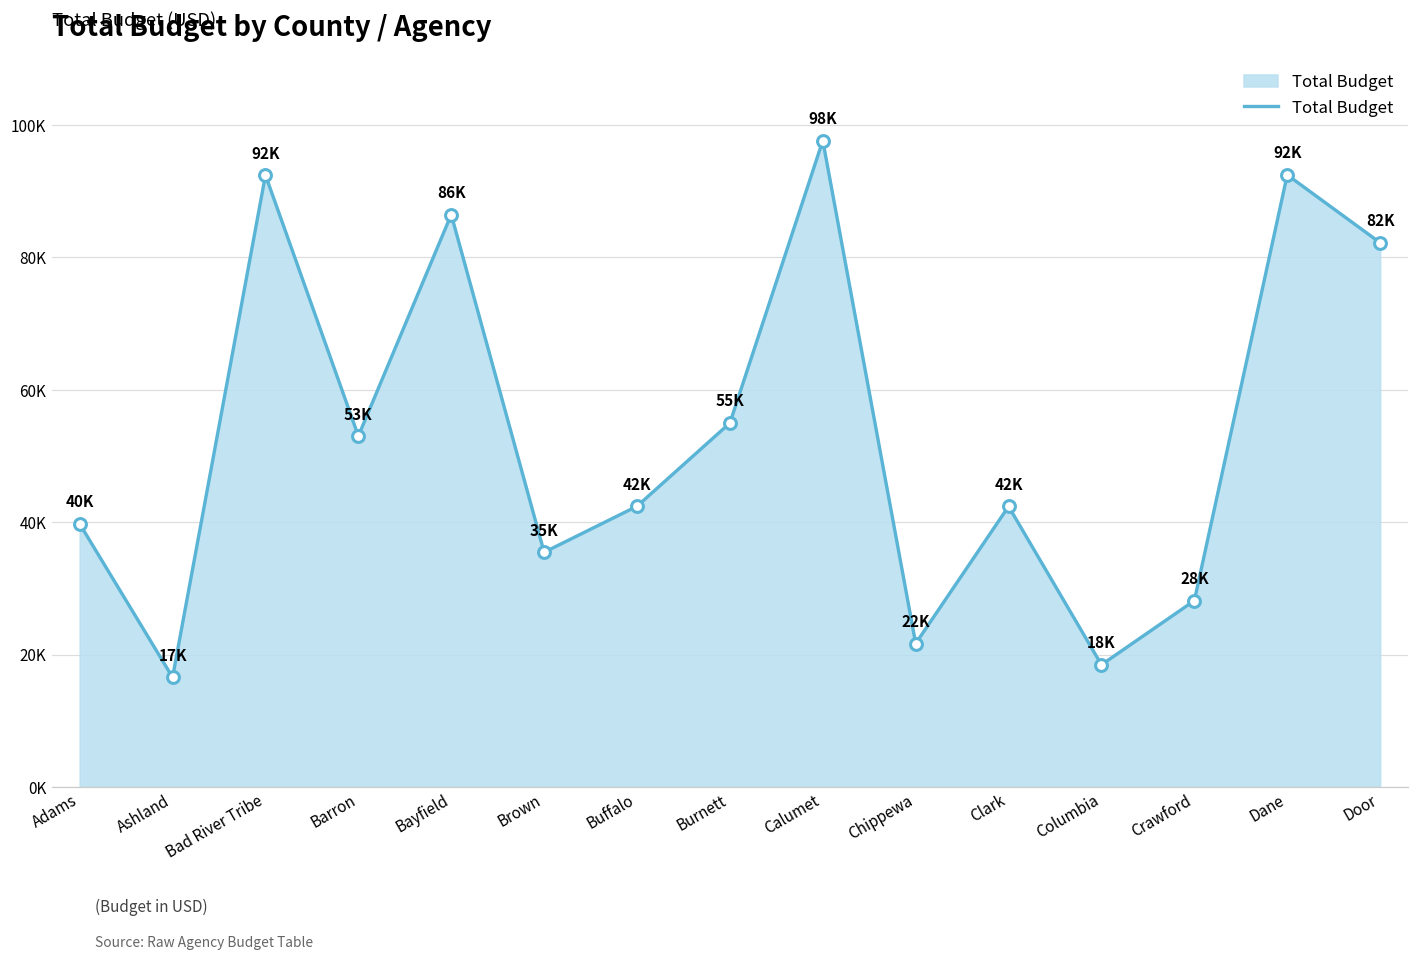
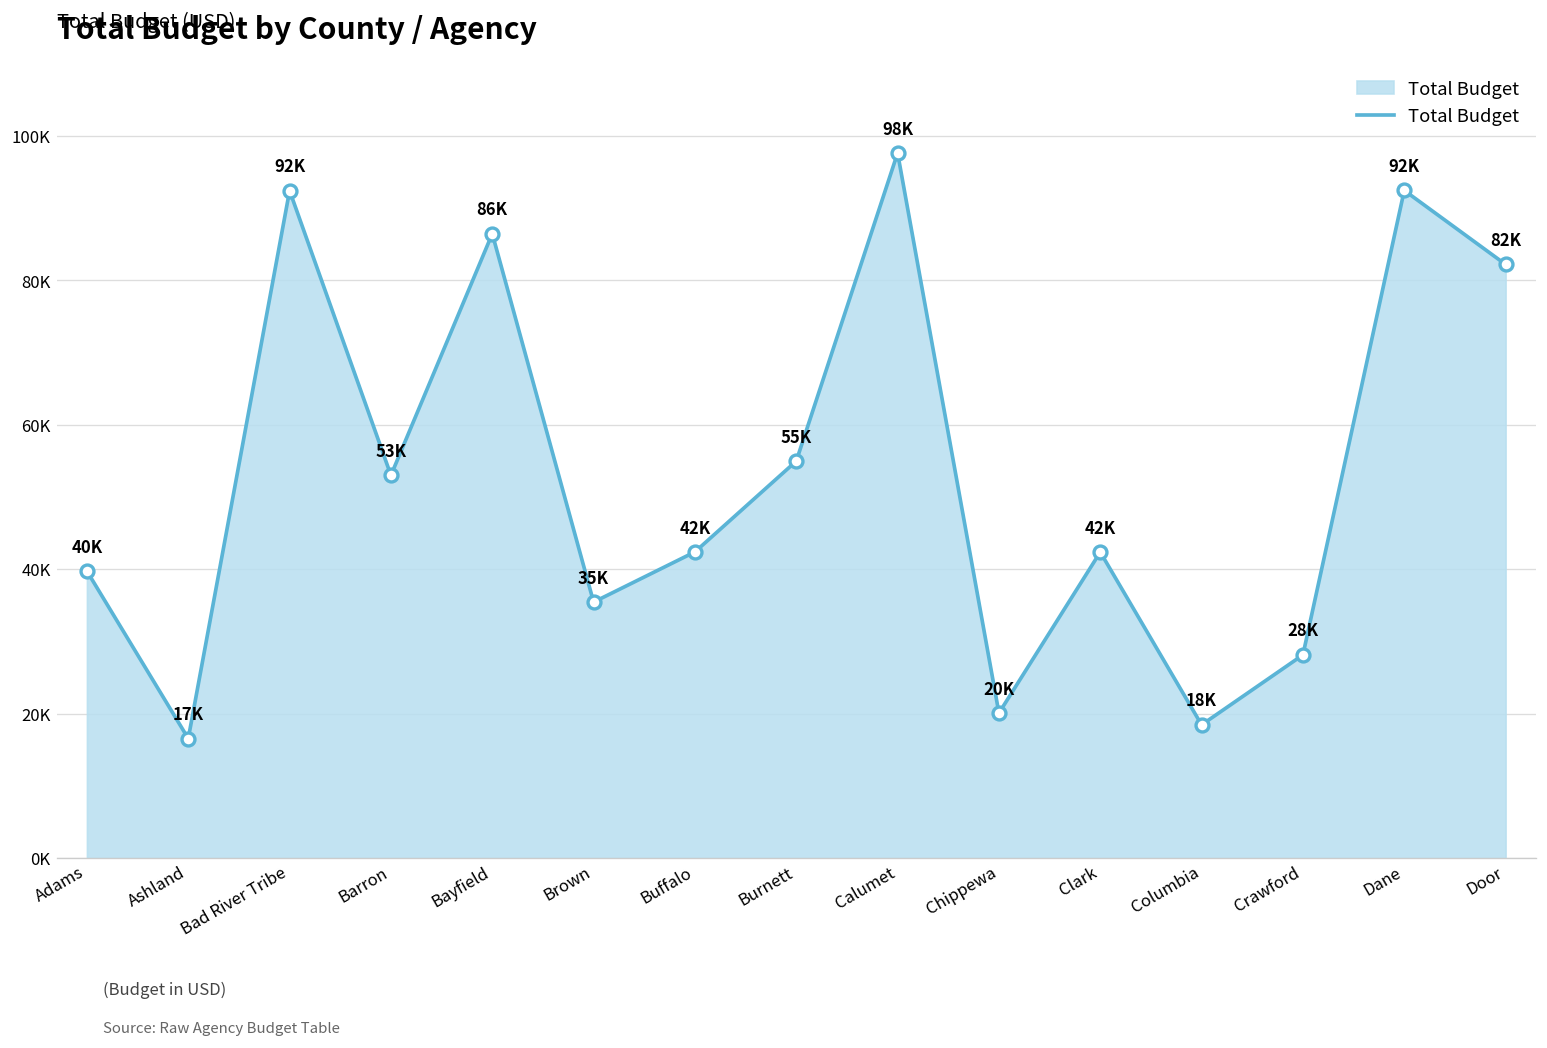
Chippewa: 22K -> 20K
